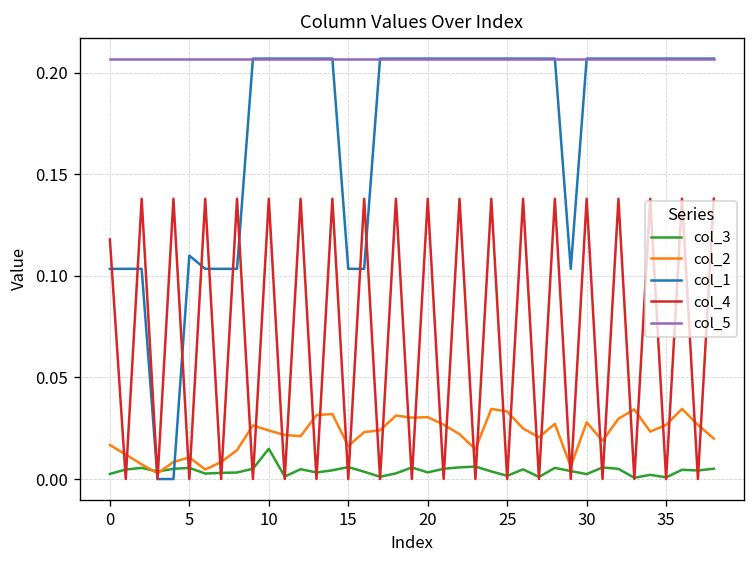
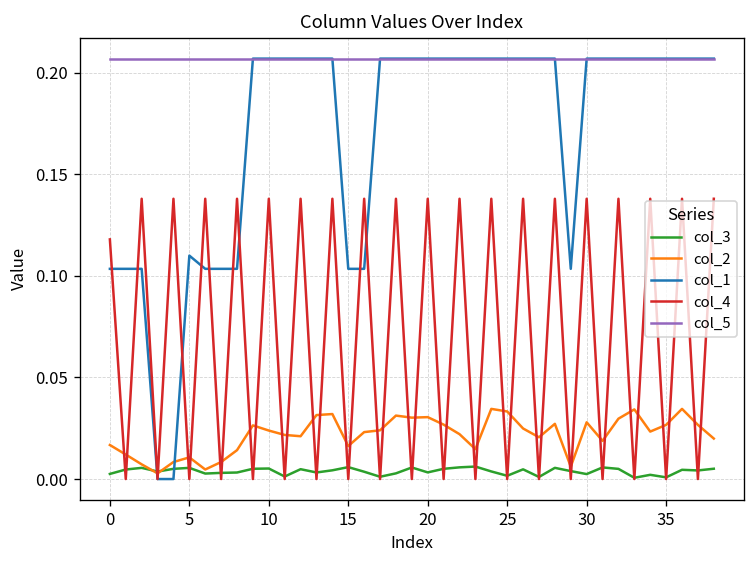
col_3, 10: 0.015 -> 0.005
